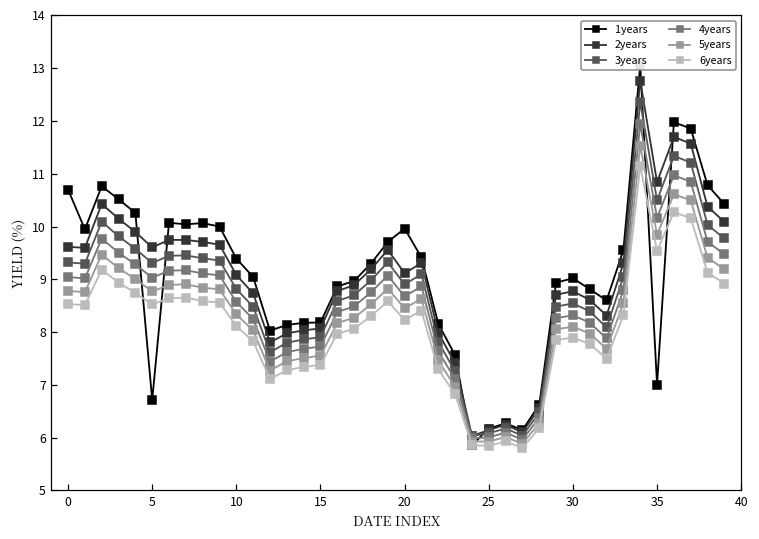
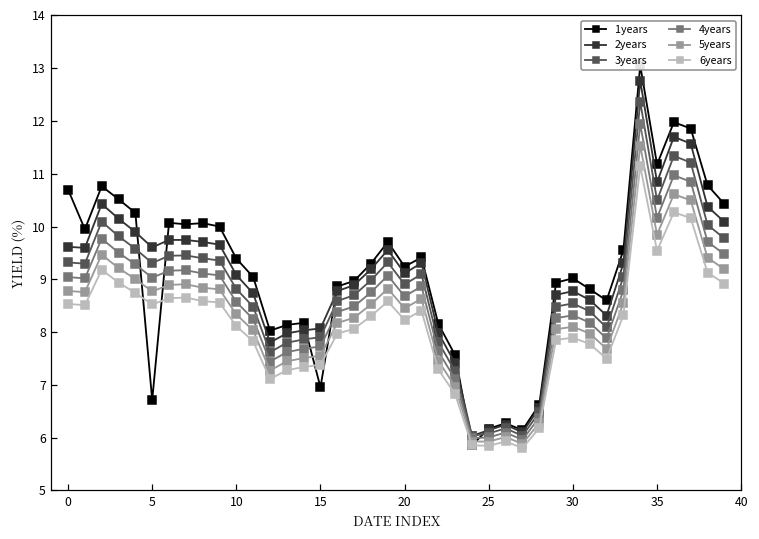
1years, 15: 8.2 -> 7.0
1years, 20: 10.0 -> 9.2
1years, 35: 7.0 -> 11.2
